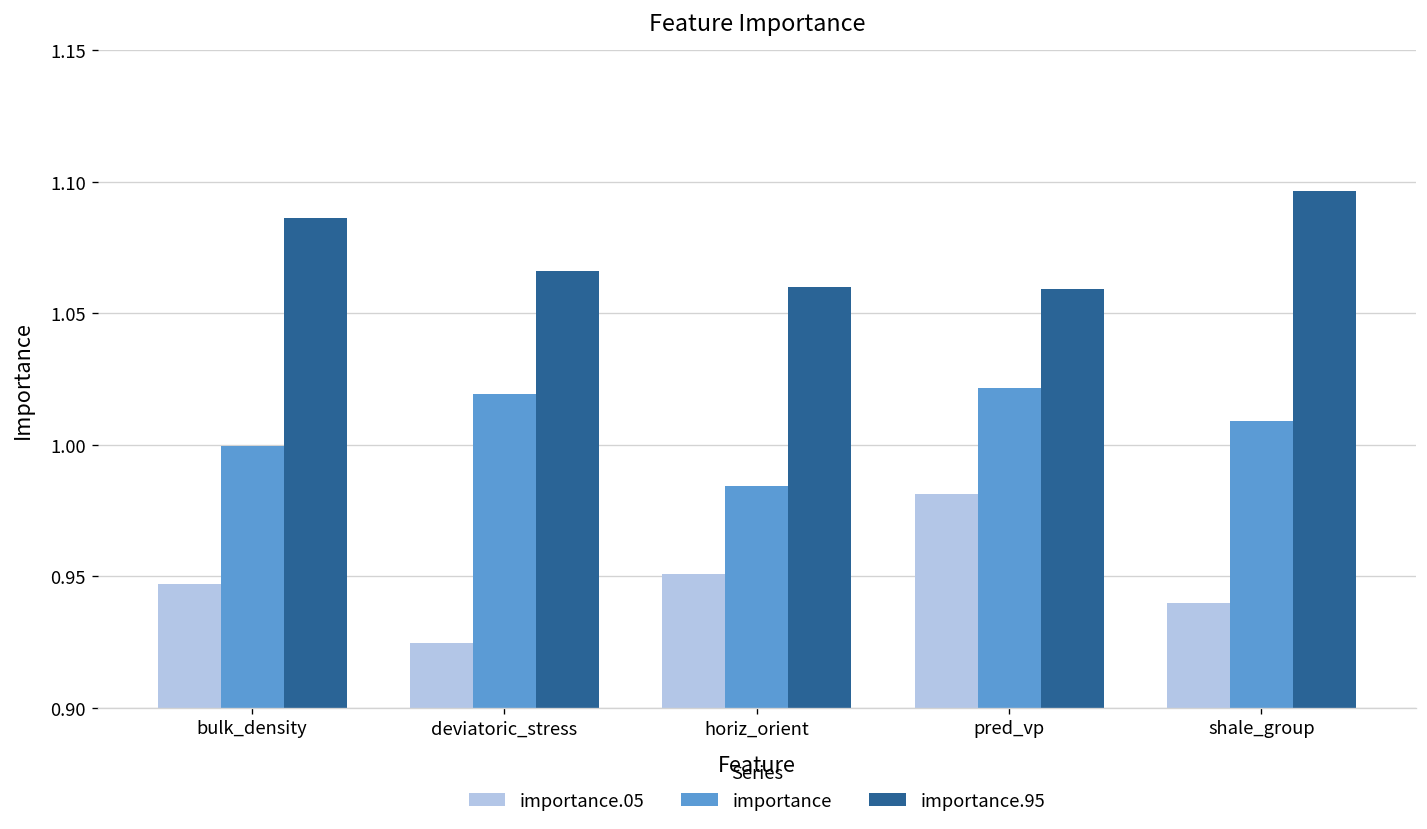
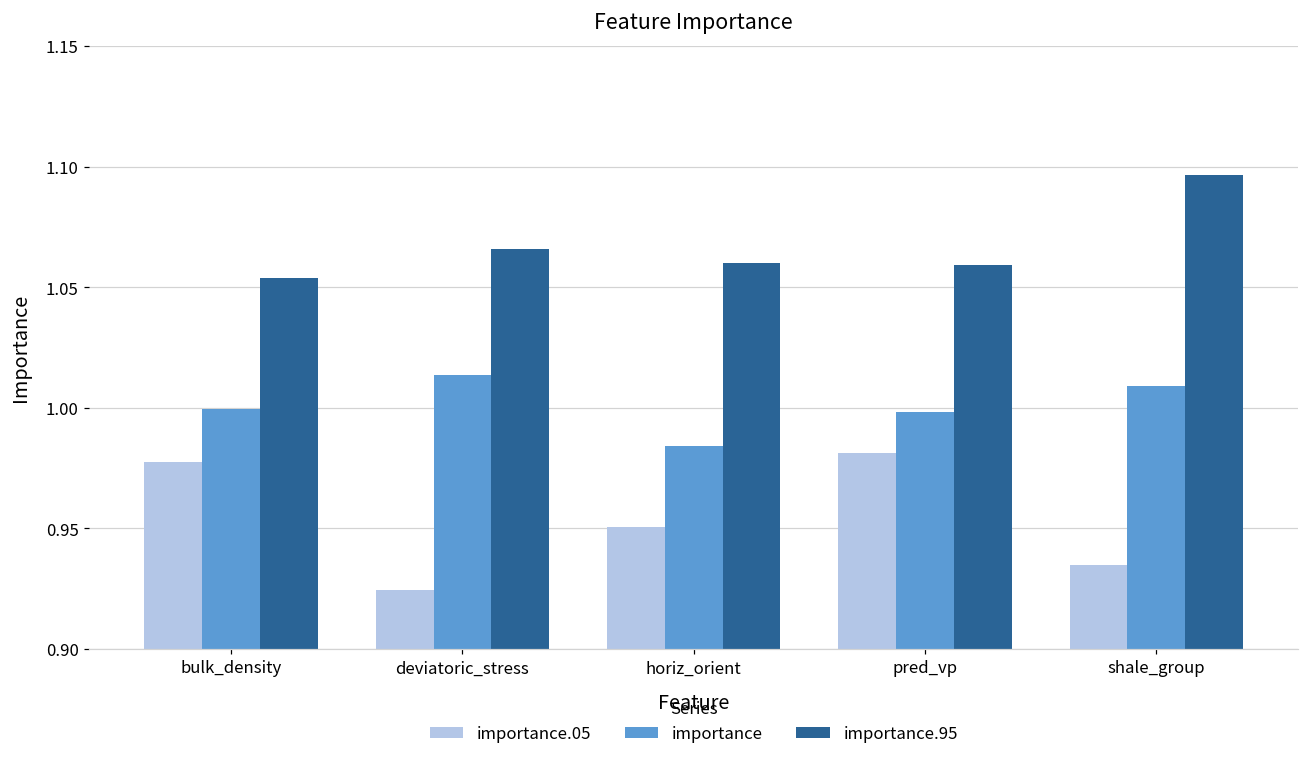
importance.05, bulk_density: 0.947 -> 0.978
importance.95, bulk_density: 1.086 -> 1.054
importance, deviatoric_stress: 1.019 -> 1.014
importance, pred_vp: 1.021 -> 0.998
importance.05, shale_group: 0.940 -> 0.935
